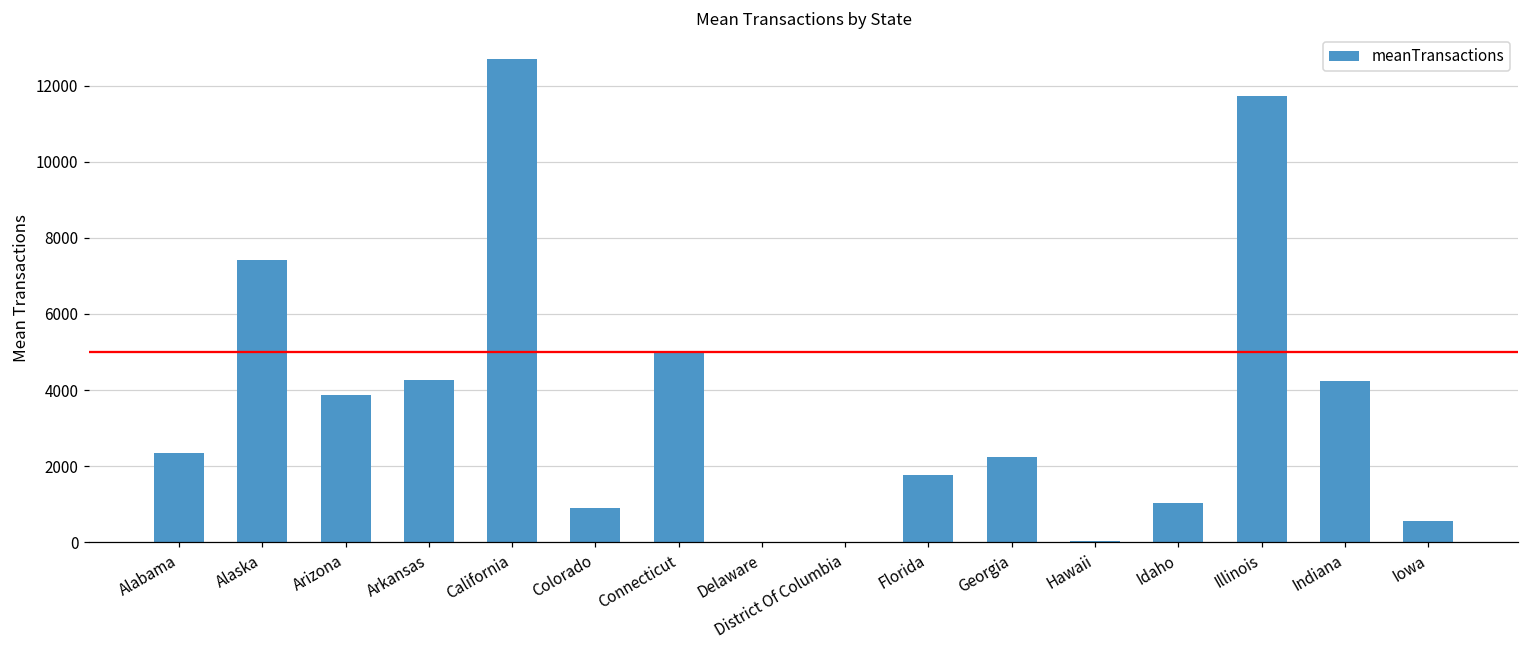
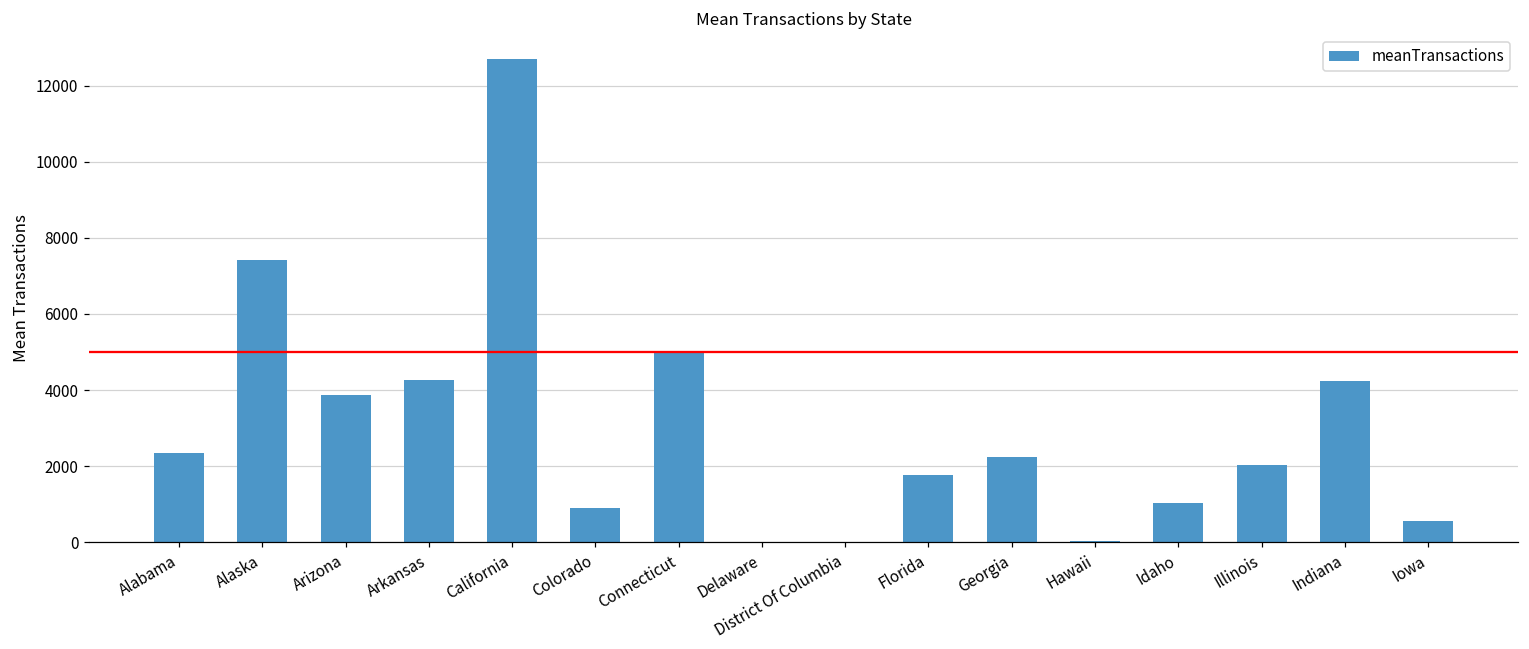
Illinois: 11700 -> 2000
